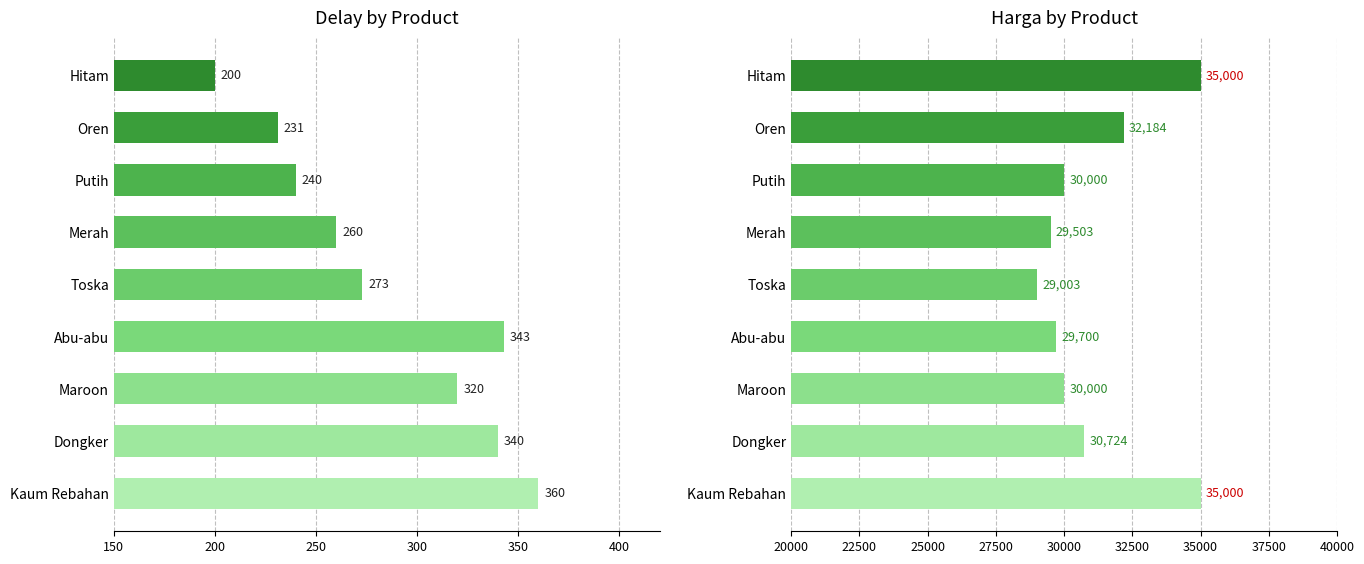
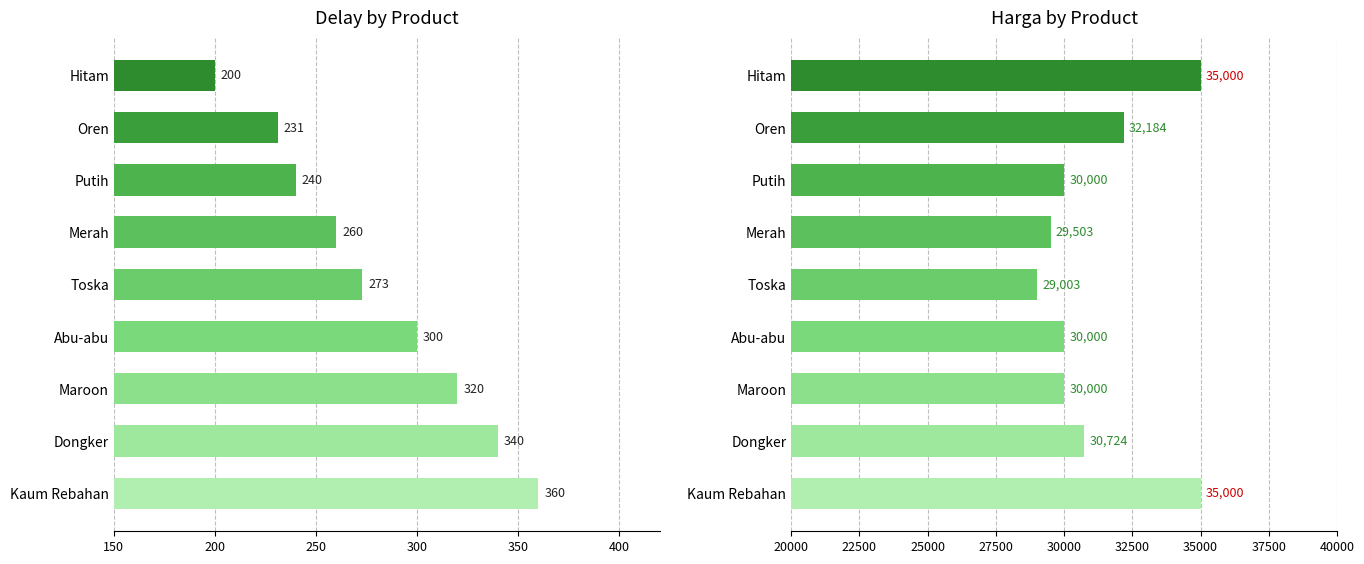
Delay by Product, Abu-abu: 343 -> 300
Harga by Product, Abu-abu: 29,700 -> 30,000
